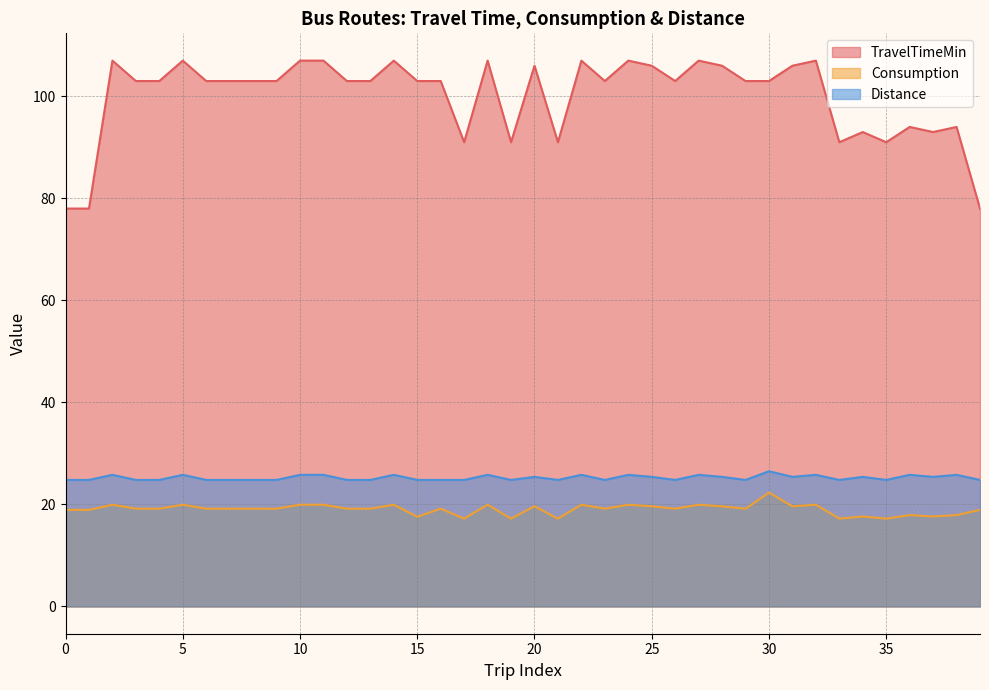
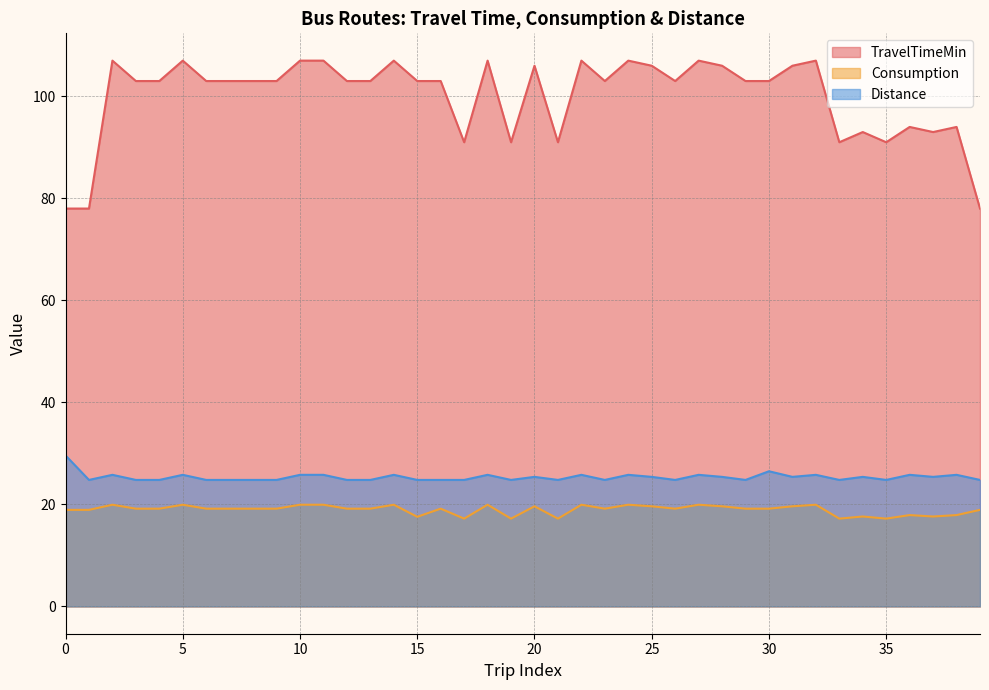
Distance, 0: 25 -> 30
Consumption, 30: 22 -> 19
